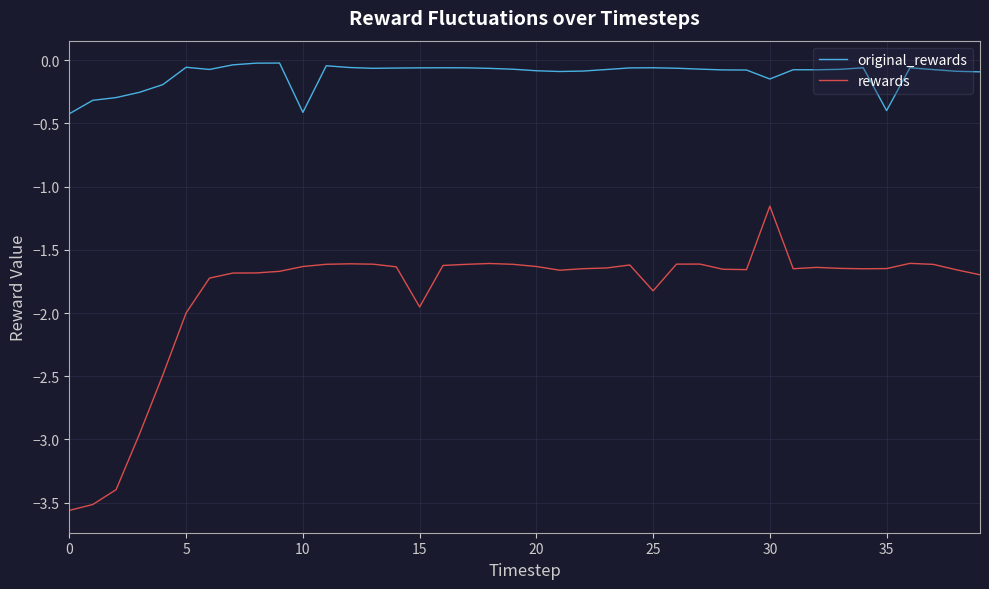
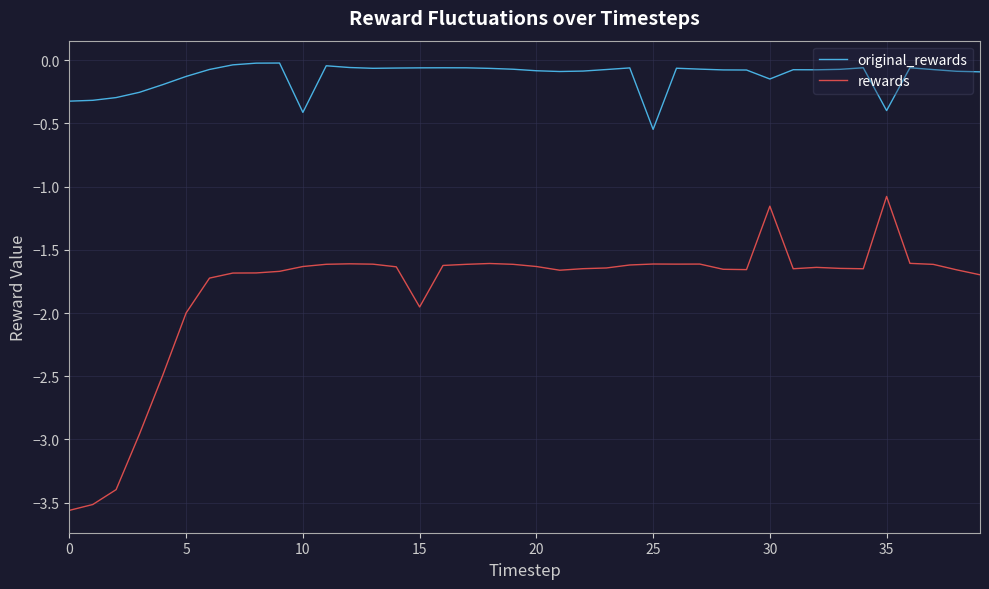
original_rewards, 0: -0.42 -> -0.32
original_rewards, 5: -0.06 -> -0.13
original_rewards, 25: -0.06 -> -0.55
rewards, 25: -1.82 -> -1.61
rewards, 35: -1.65 -> -1.08
